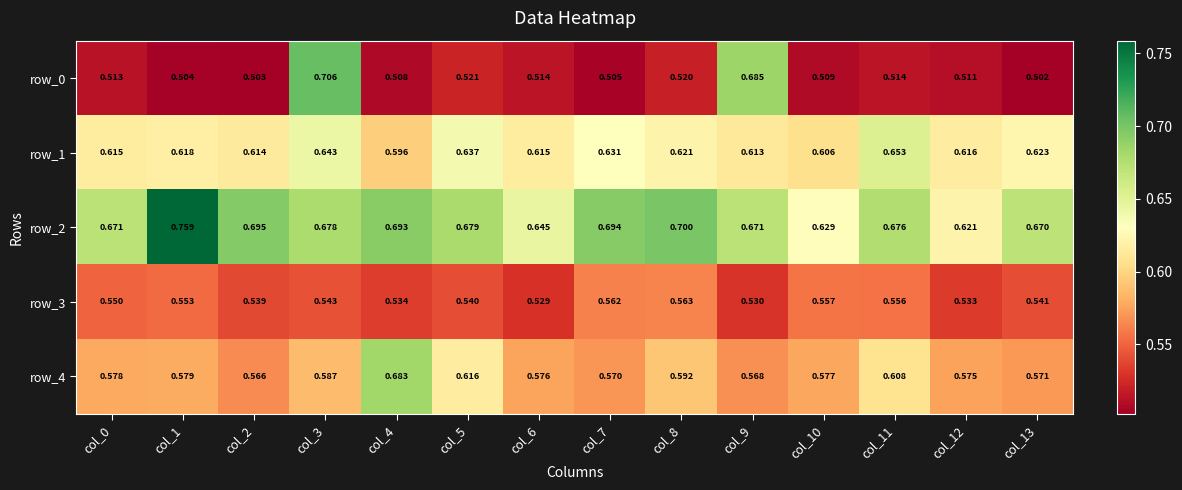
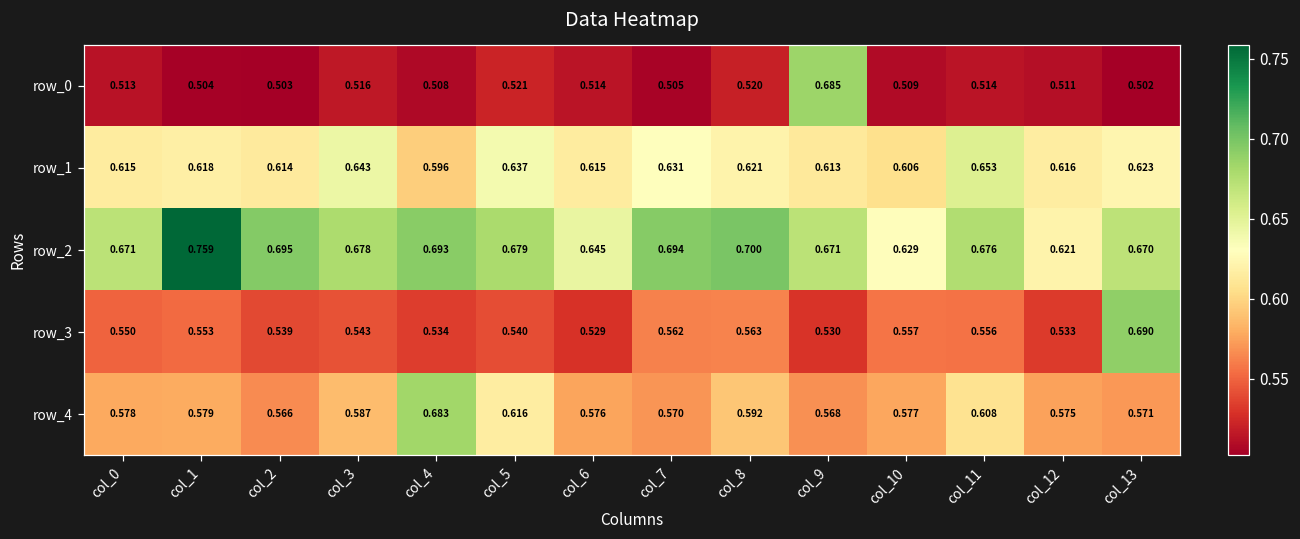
row_0, col_3: 0.706 -> 0.516
row_3, col_13: 0.541 -> 0.690
